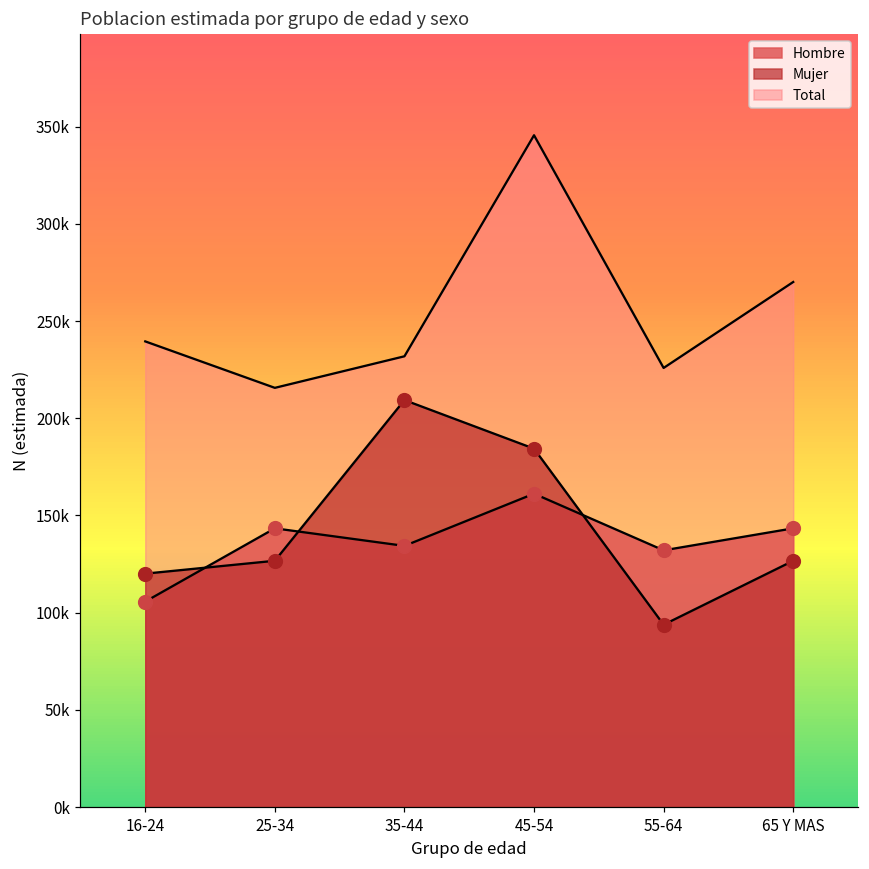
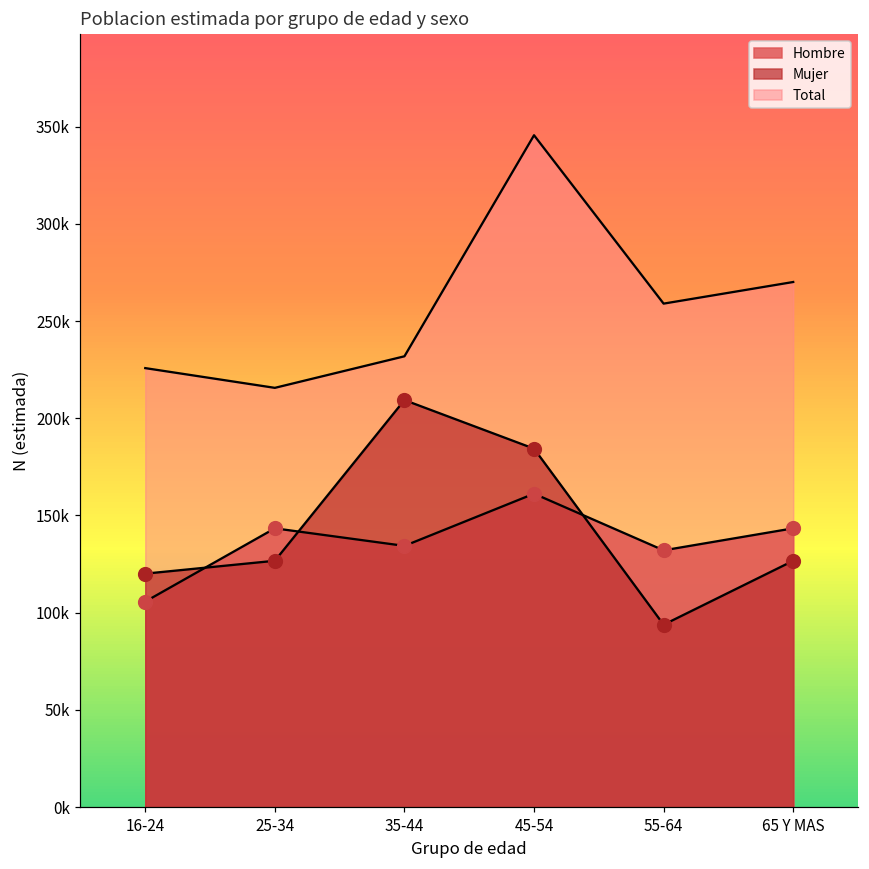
Total, 16-24: 240000 -> 226000
Total, 55-64: 226000 -> 259000
